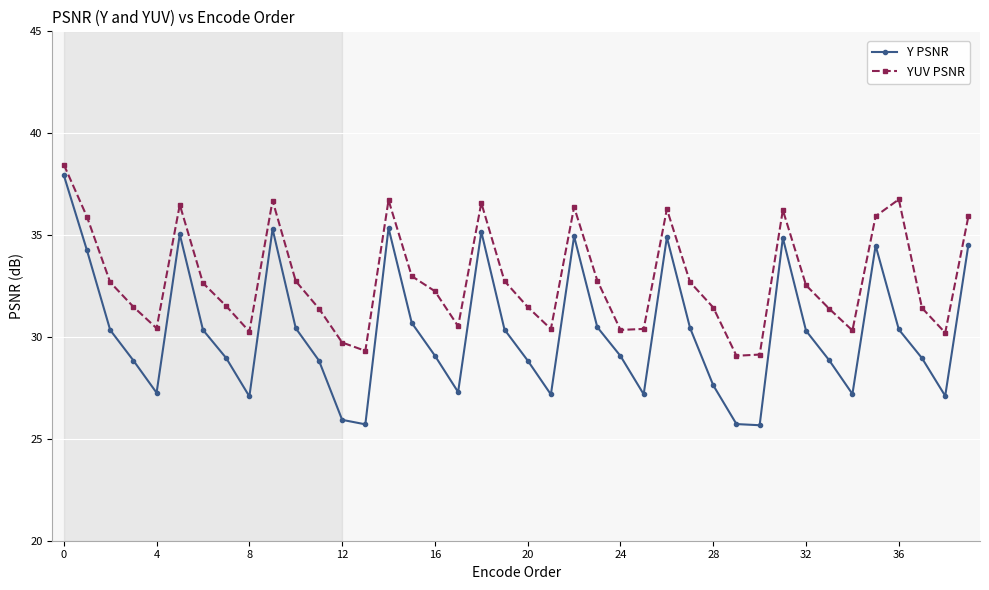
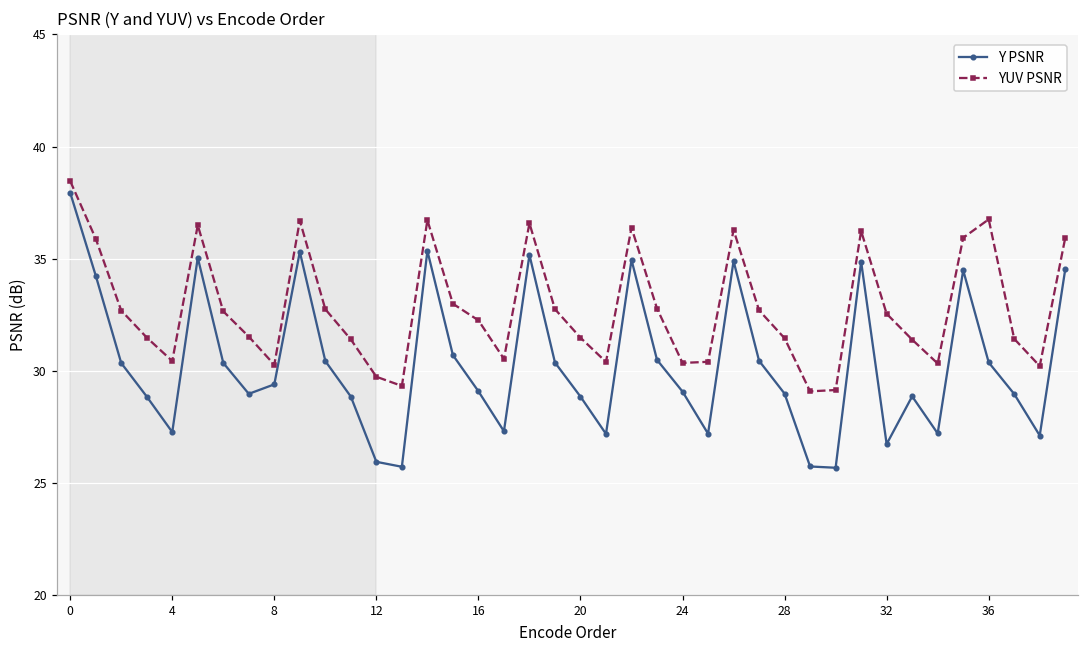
Y PSNR, 8: 27.1 -> 29.4
Y PSNR, 28: 27.6 -> 29.0
Y PSNR, 32: 30.3 -> 26.7
